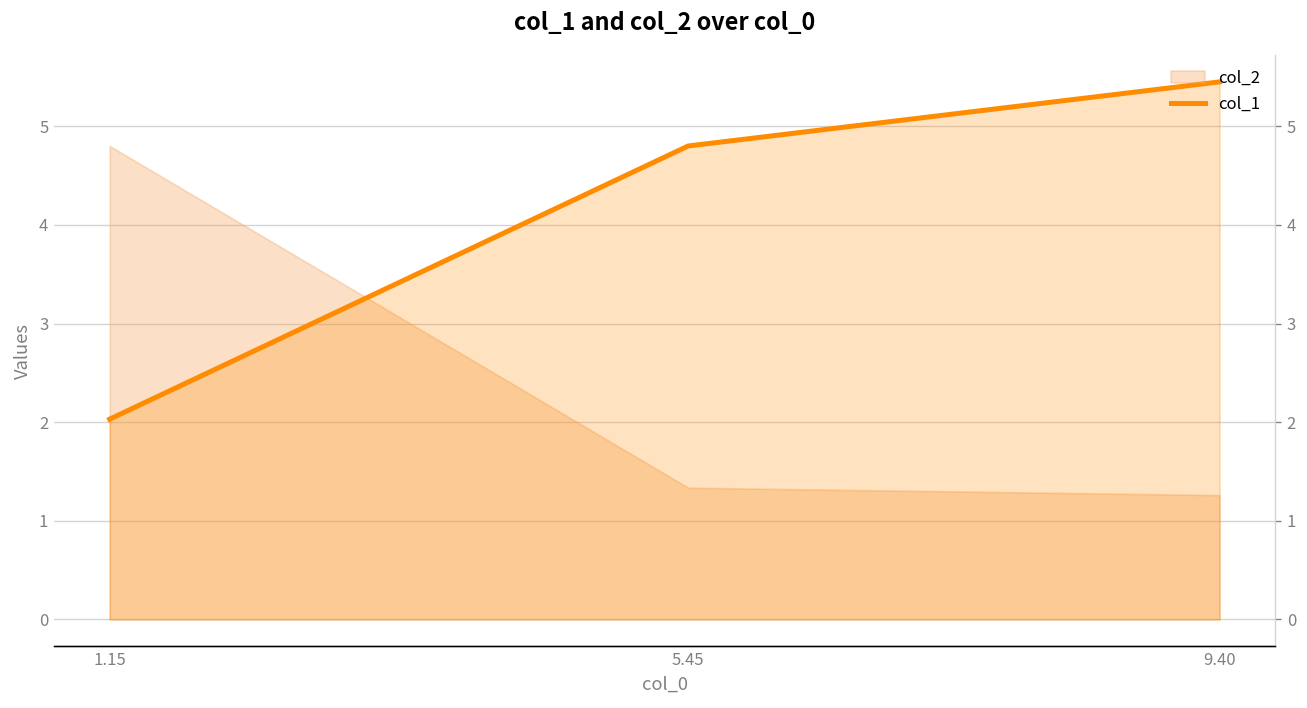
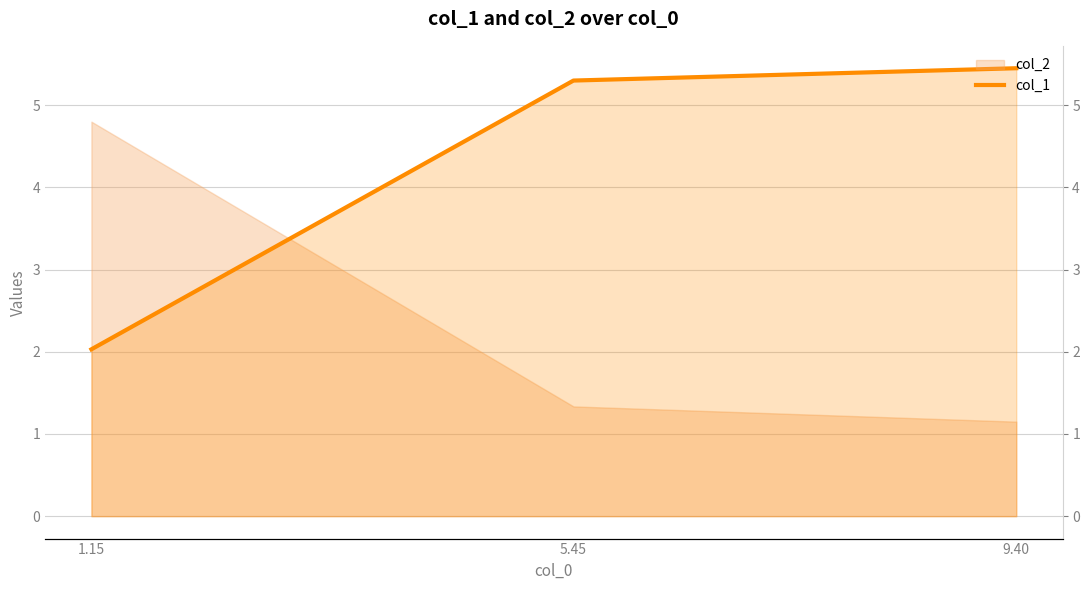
col_1, 5.45: 4.8 -> 5.3
col_2, 9.40: 1.3 -> 1.2
